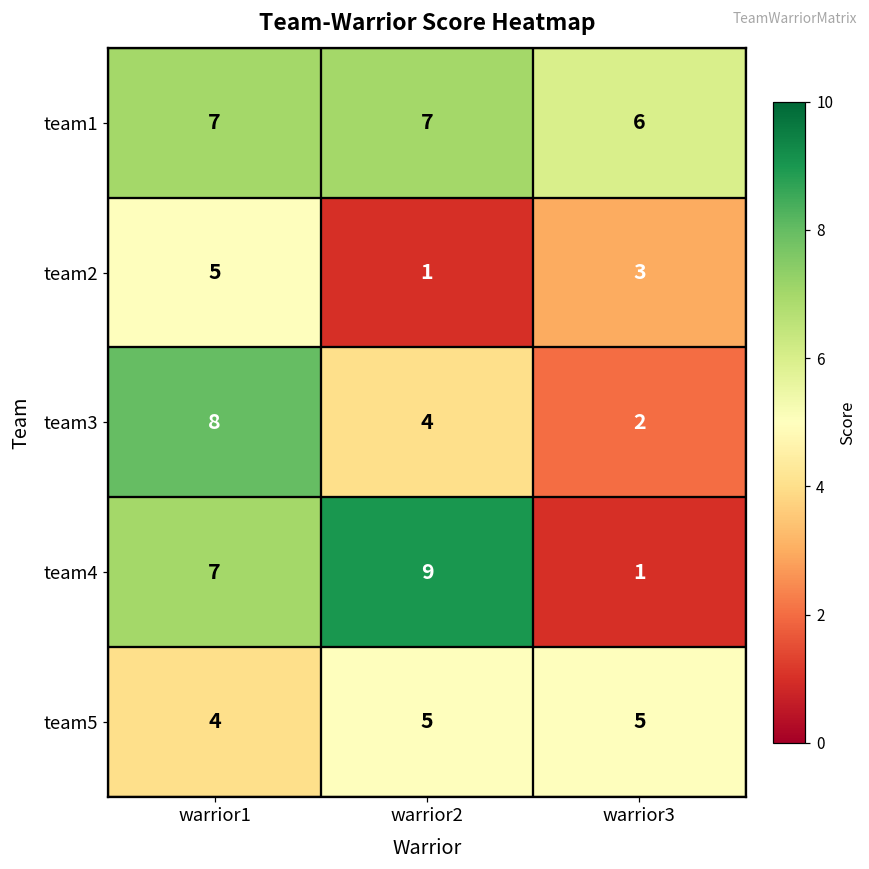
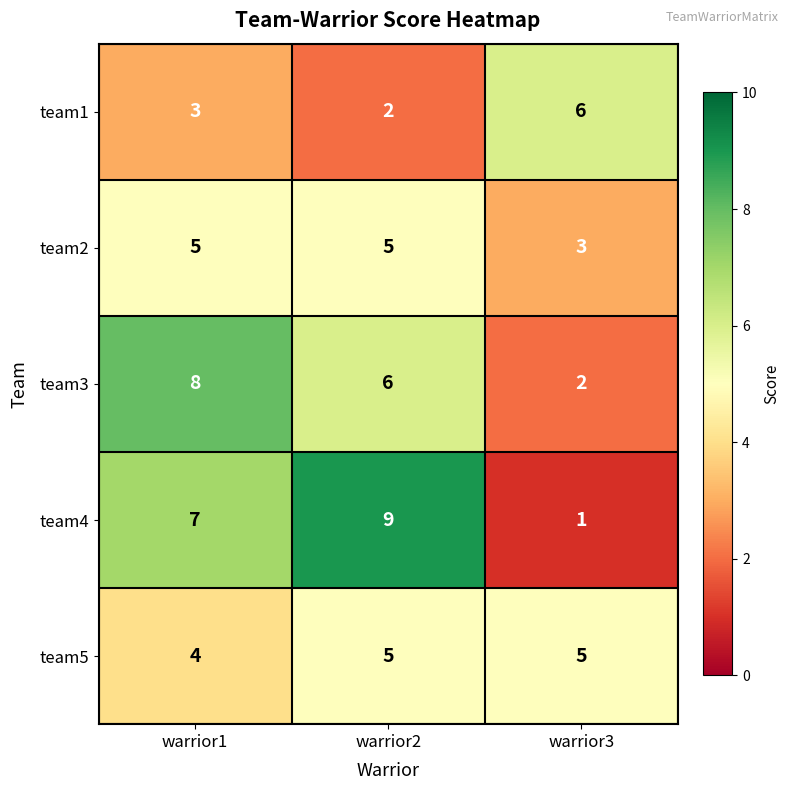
team1, warrior1: 7 -> 3
team1, warrior2: 7 -> 2
team2, warrior2: 1 -> 5
team3, warrior2: 4 -> 6
